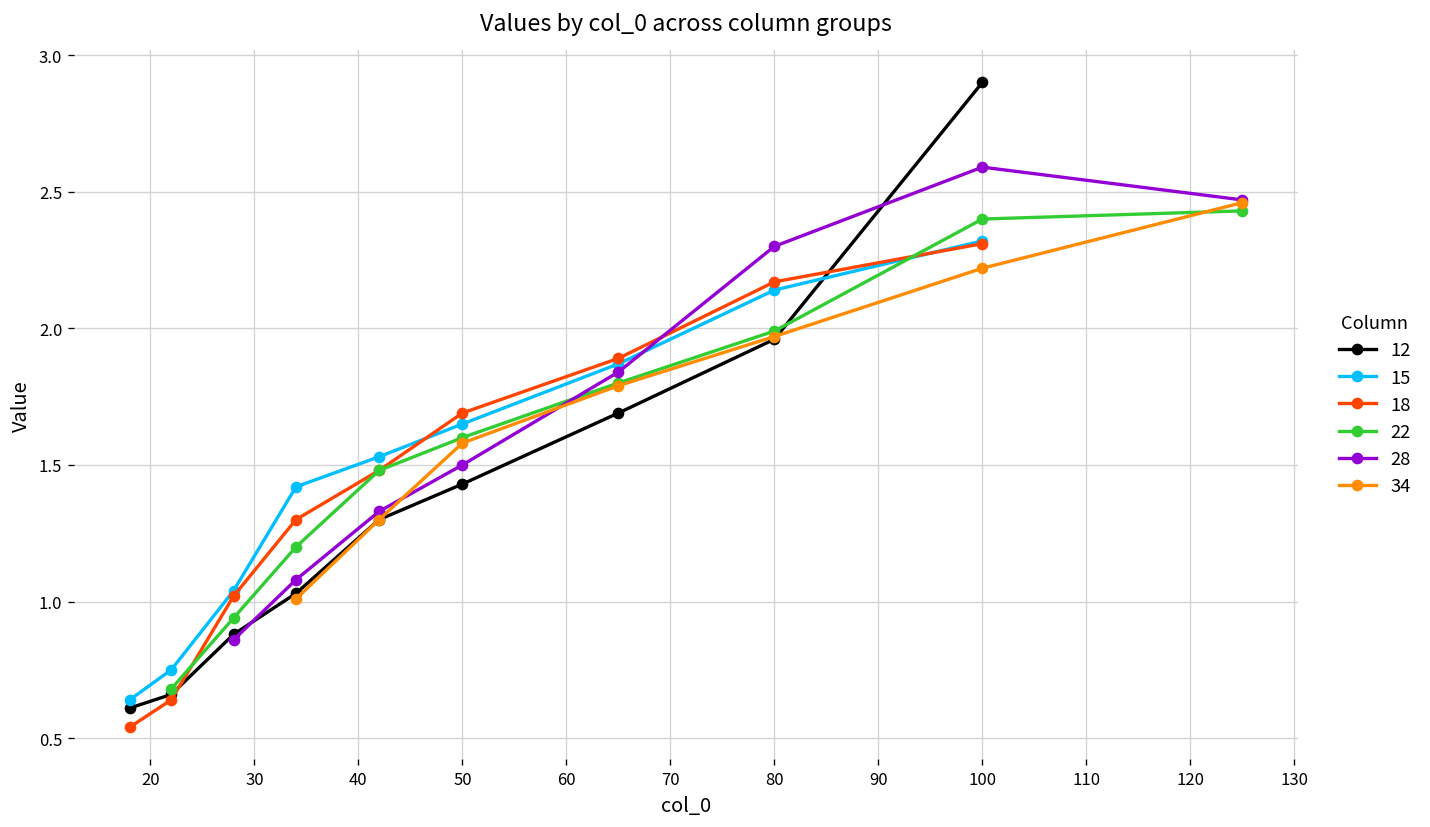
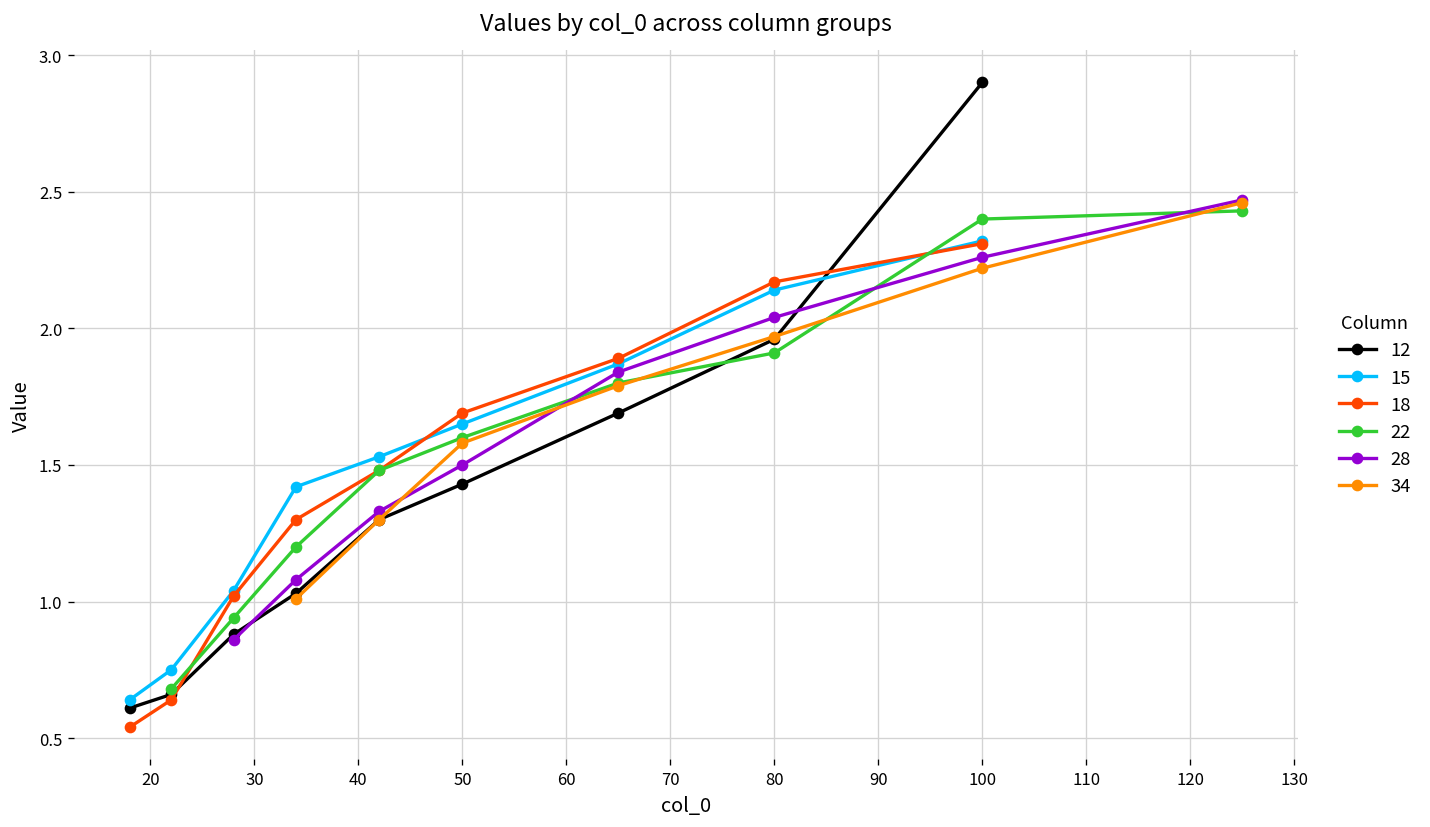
22, 80: 1.99 -> 1.91
28, 80: 2.30 -> 2.04
28, 100: 2.59 -> 2.26
